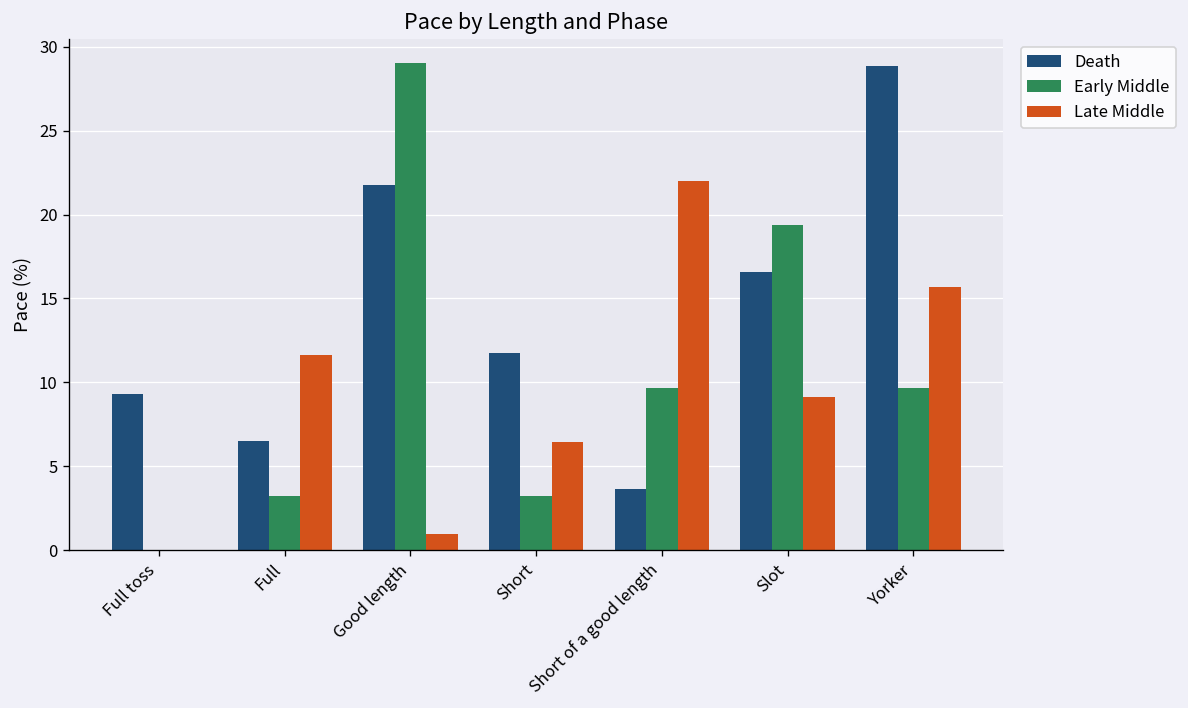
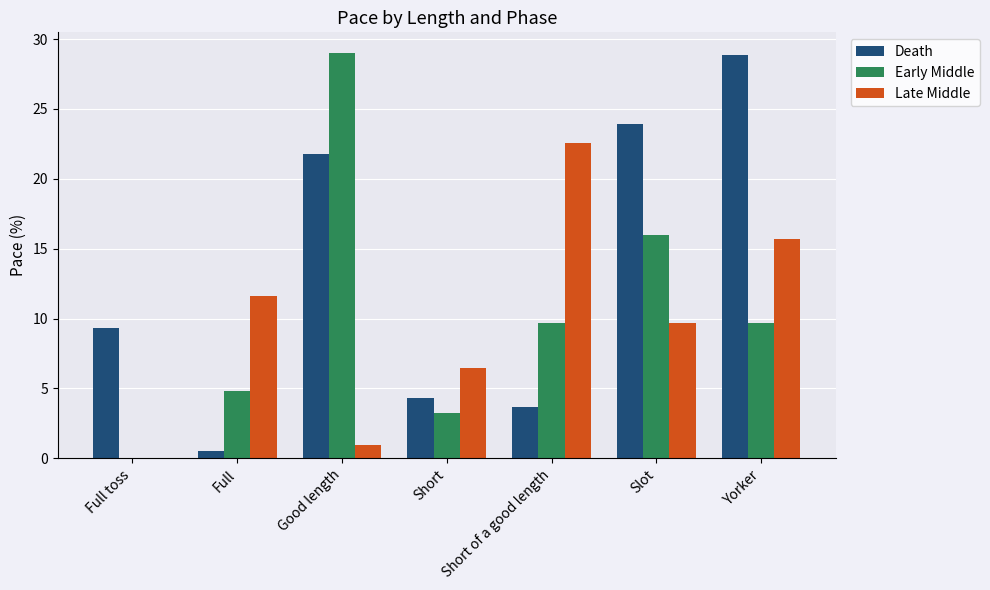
Death, Full: 6.5 -> 0.5
Early Middle, Full: 3.2 -> 4.8
Death, Short: 11.8 -> 4.3
Late Middle, Short of a good length: 22.0 -> 22.6
Death, Slot: 16.6 -> 23.9
Early Middle, Slot: 19.4 -> 16.0
Late Middle, Slot: 9.1 -> 9.7
